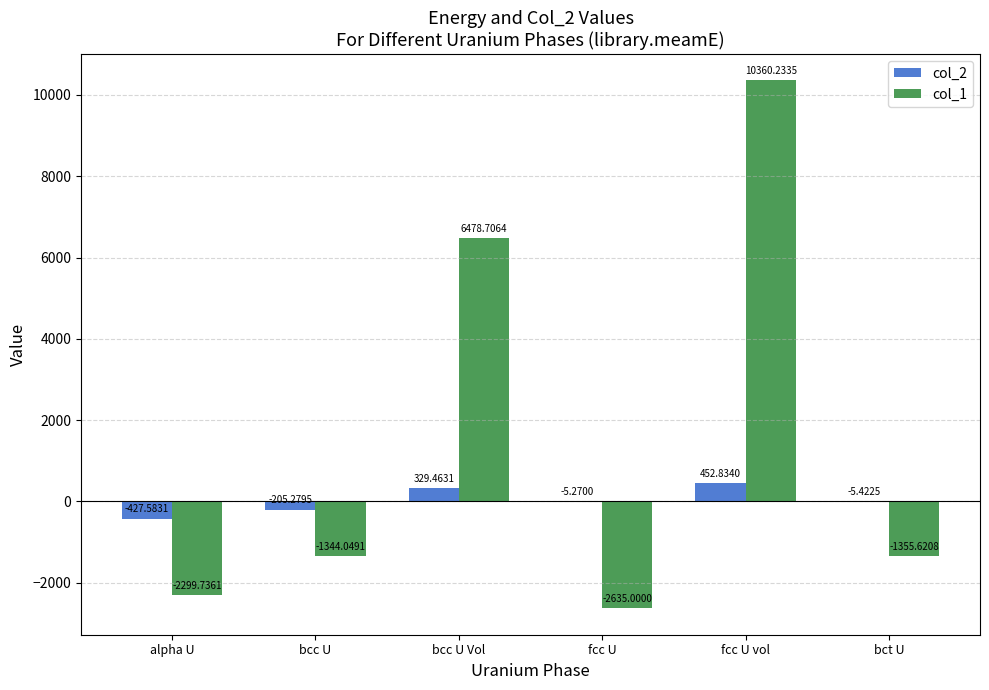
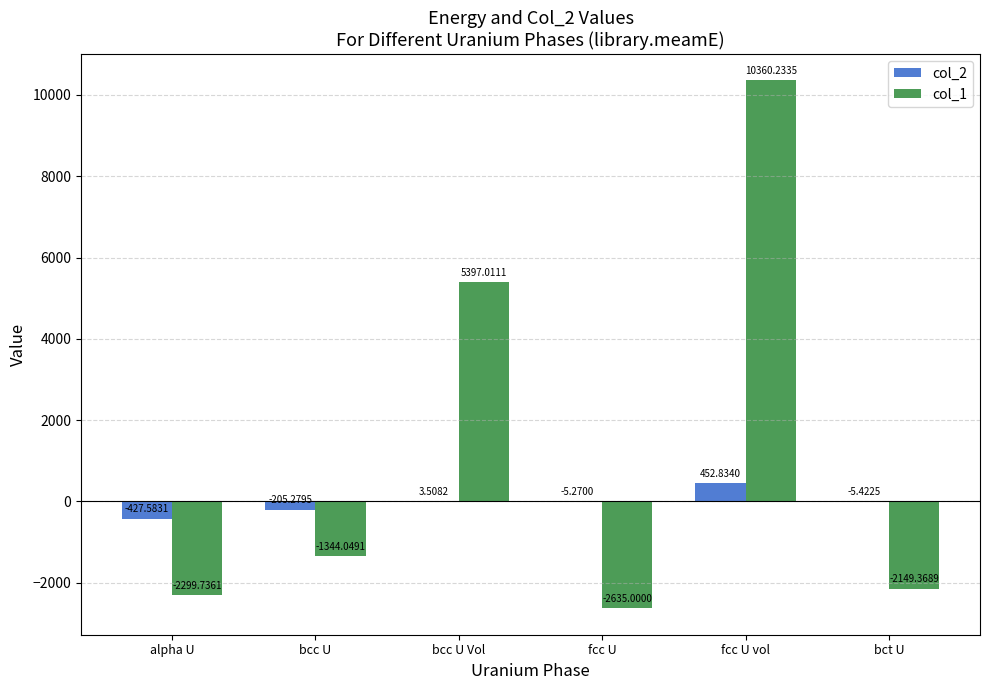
col_2, bcc U Vol: 329.4631 -> 3.5082
col_1, bcc U Vol: 6478.7064 -> 5397.0111
col_1, bct U: -1355.6208 -> -2149.3689
